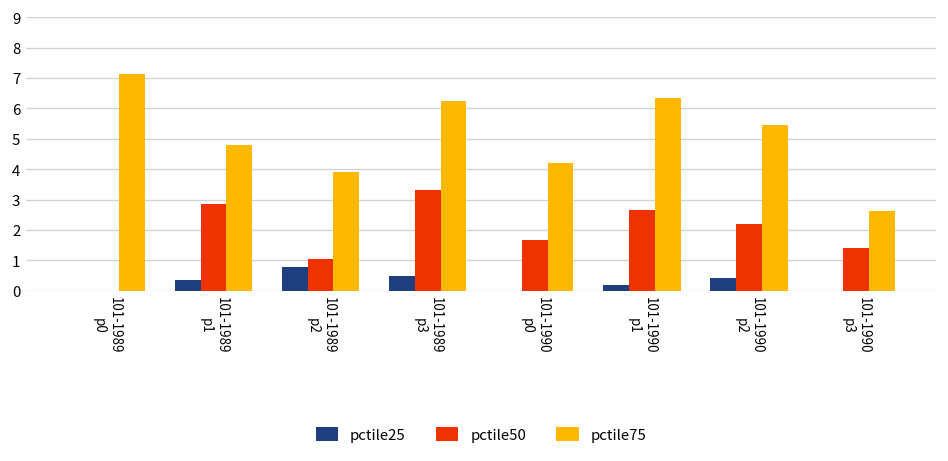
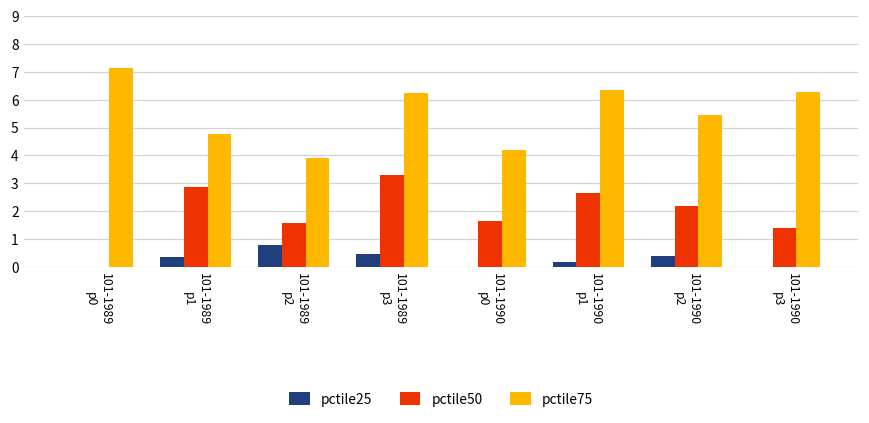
pctile50, 101-1989 p2: 1.1 -> 1.6
pctile75, 101-1990 p3: 2.6 -> 6.3
